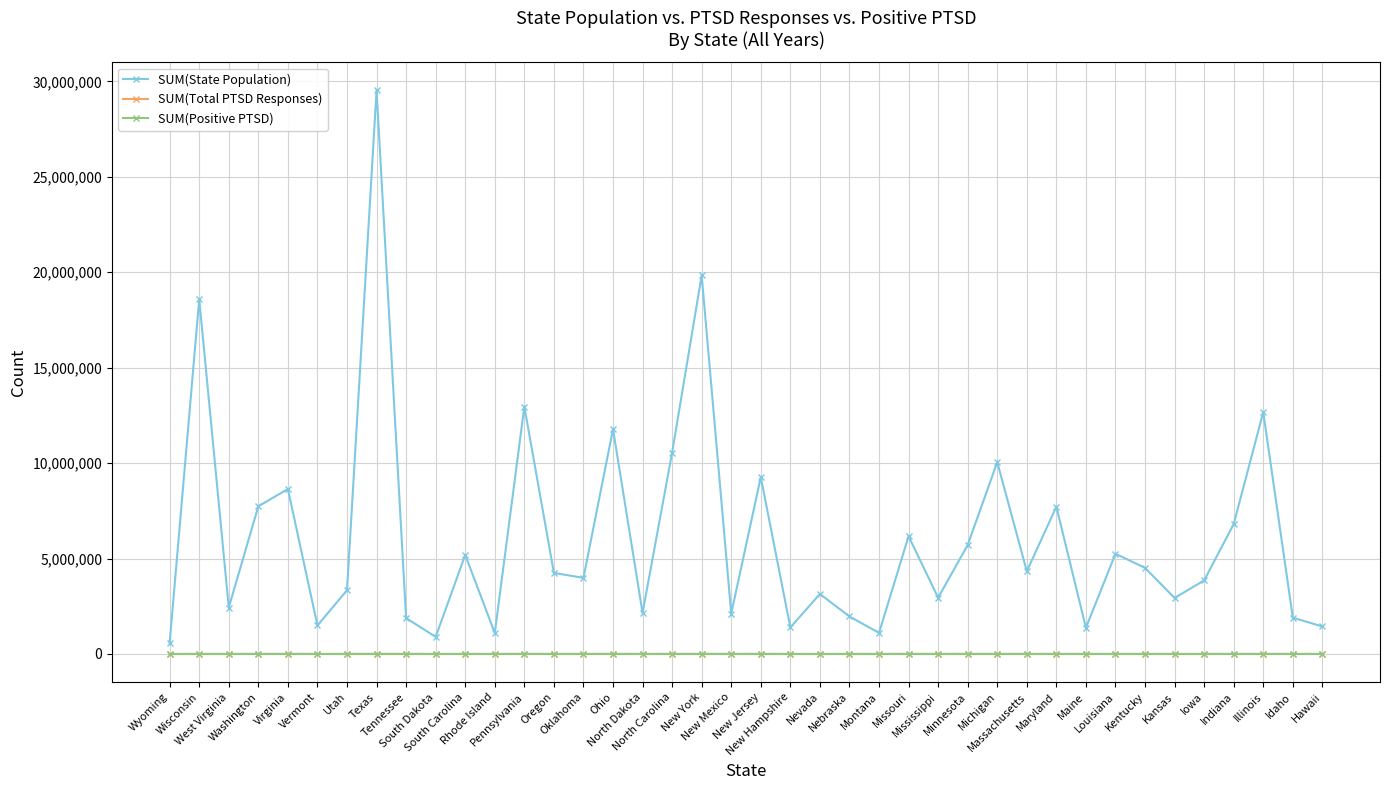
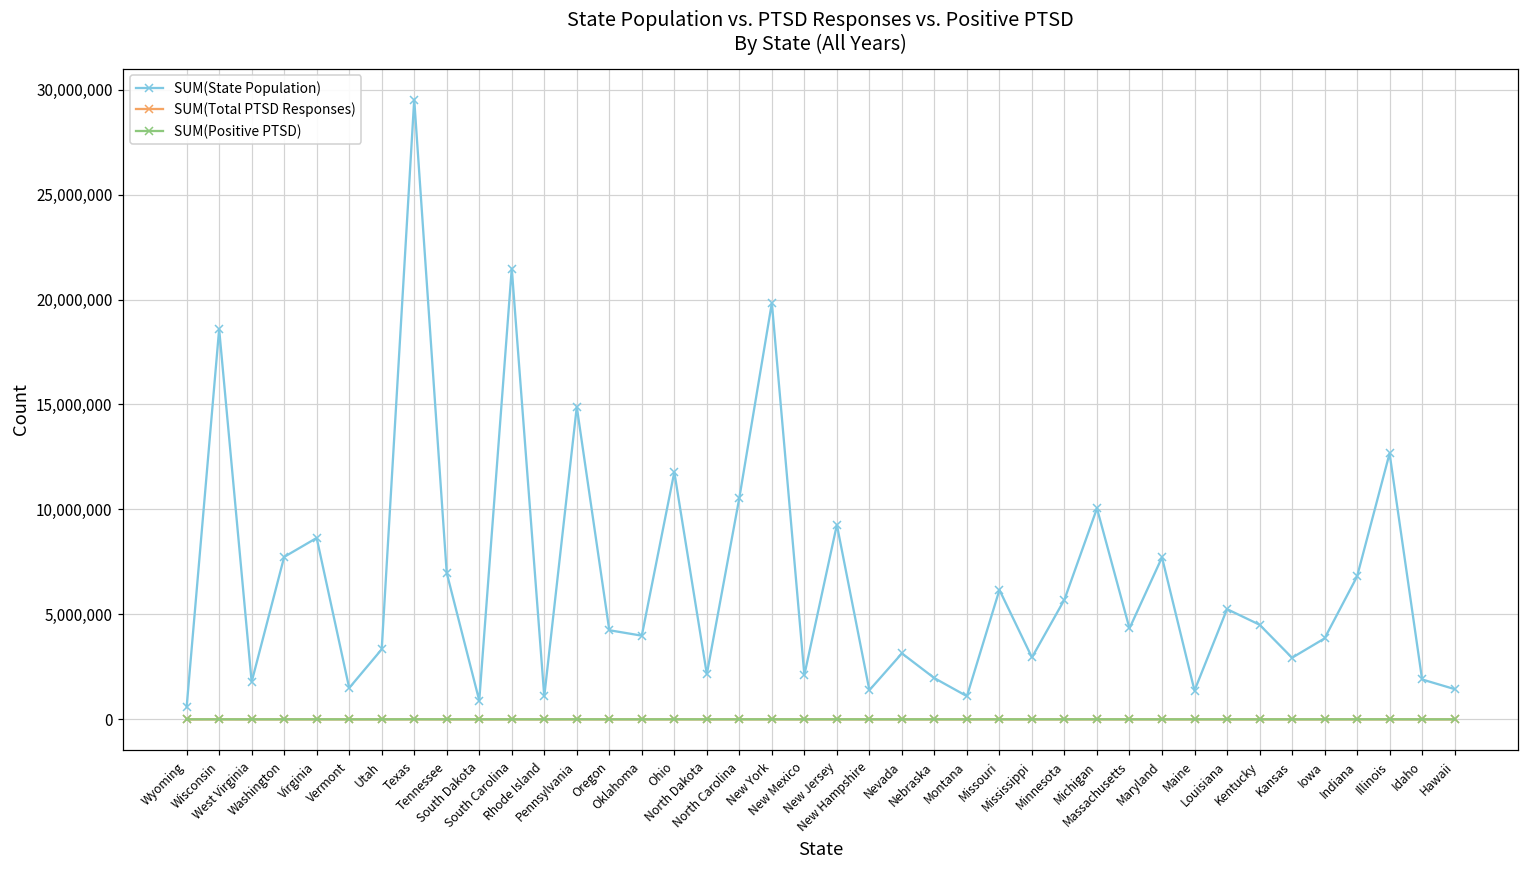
SUM(State Population), West Virginia: 2,400,000 -> 1,800,000
SUM(State Population), Tennessee: 1,900,000 -> 7,000,000
SUM(State Population), South Carolina: 5,200,000 -> 21,500,000
SUM(State Population), Pennsylvania: 13,000,000 -> 14,900,000
